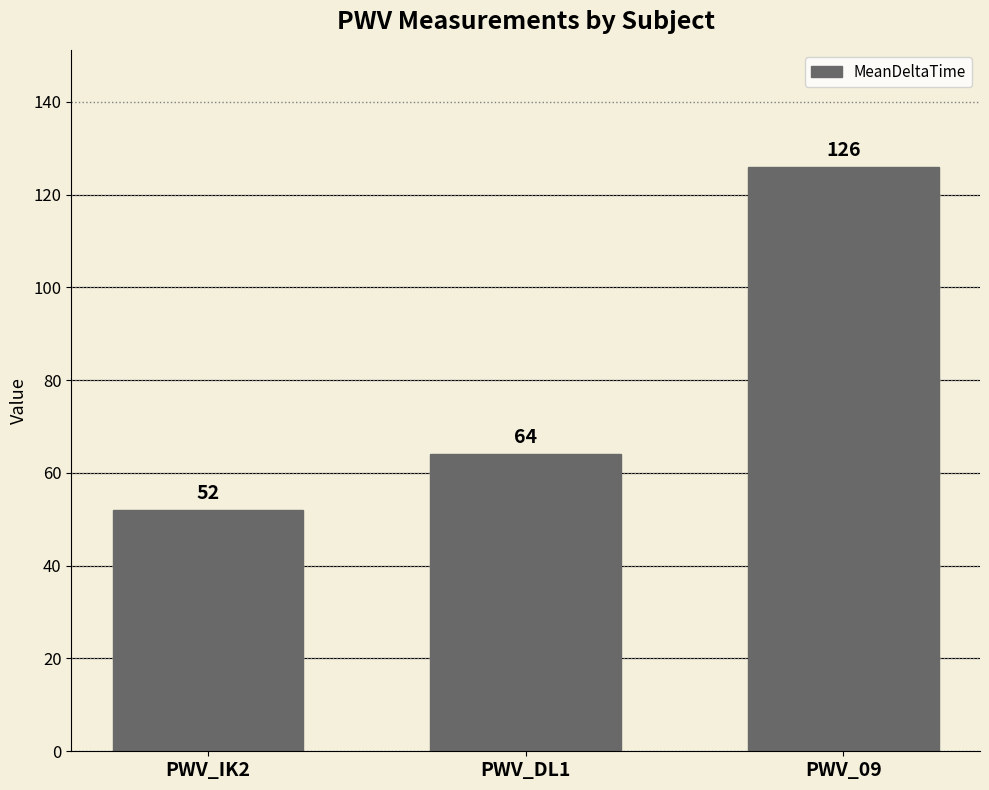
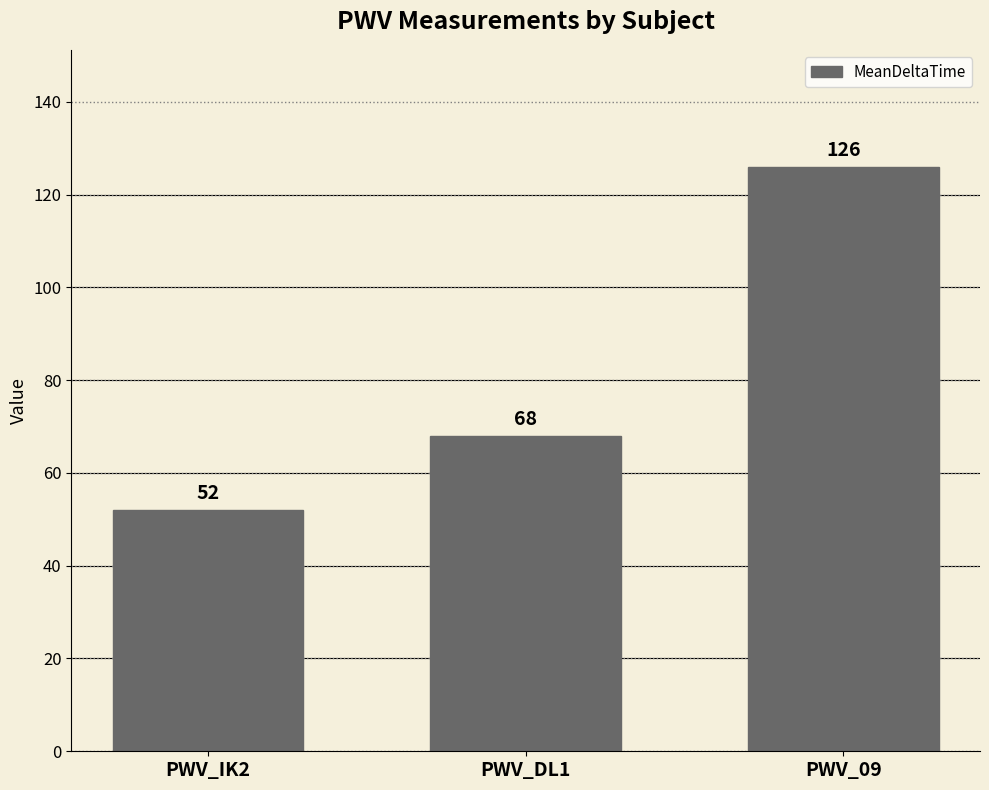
PWV_DL1: 64 -> 68
